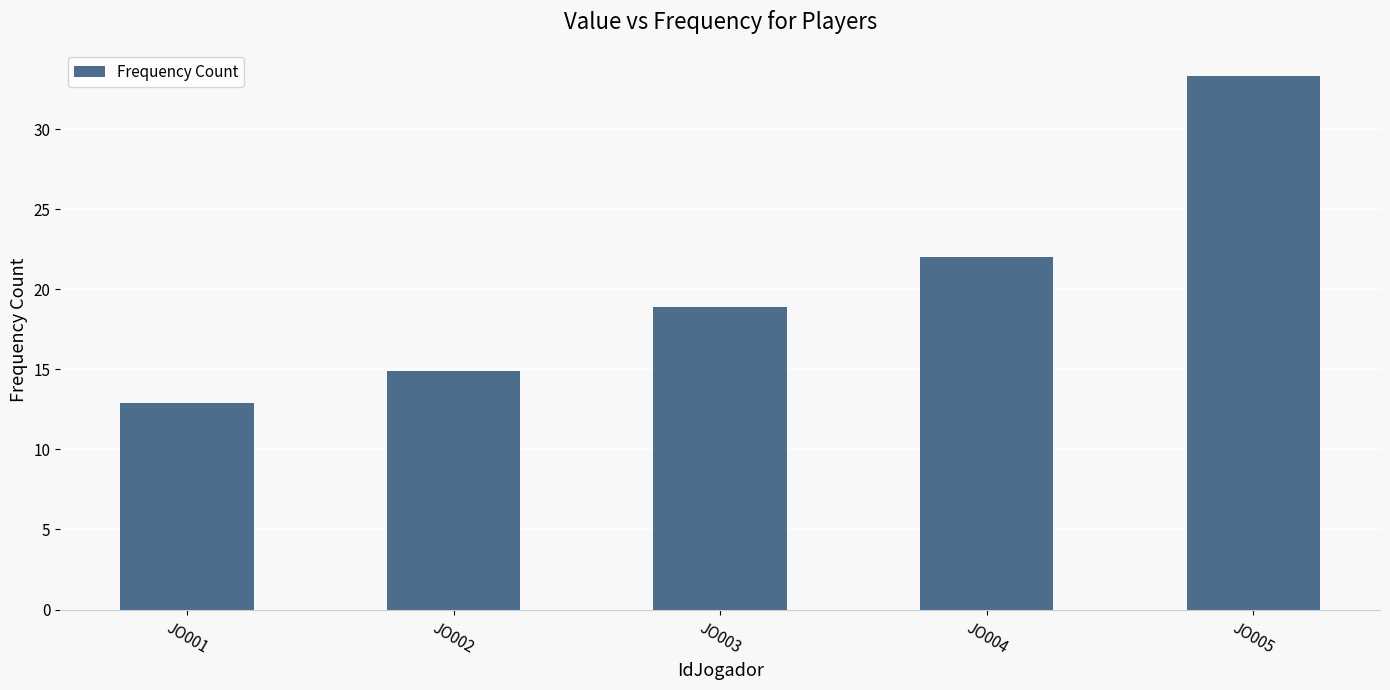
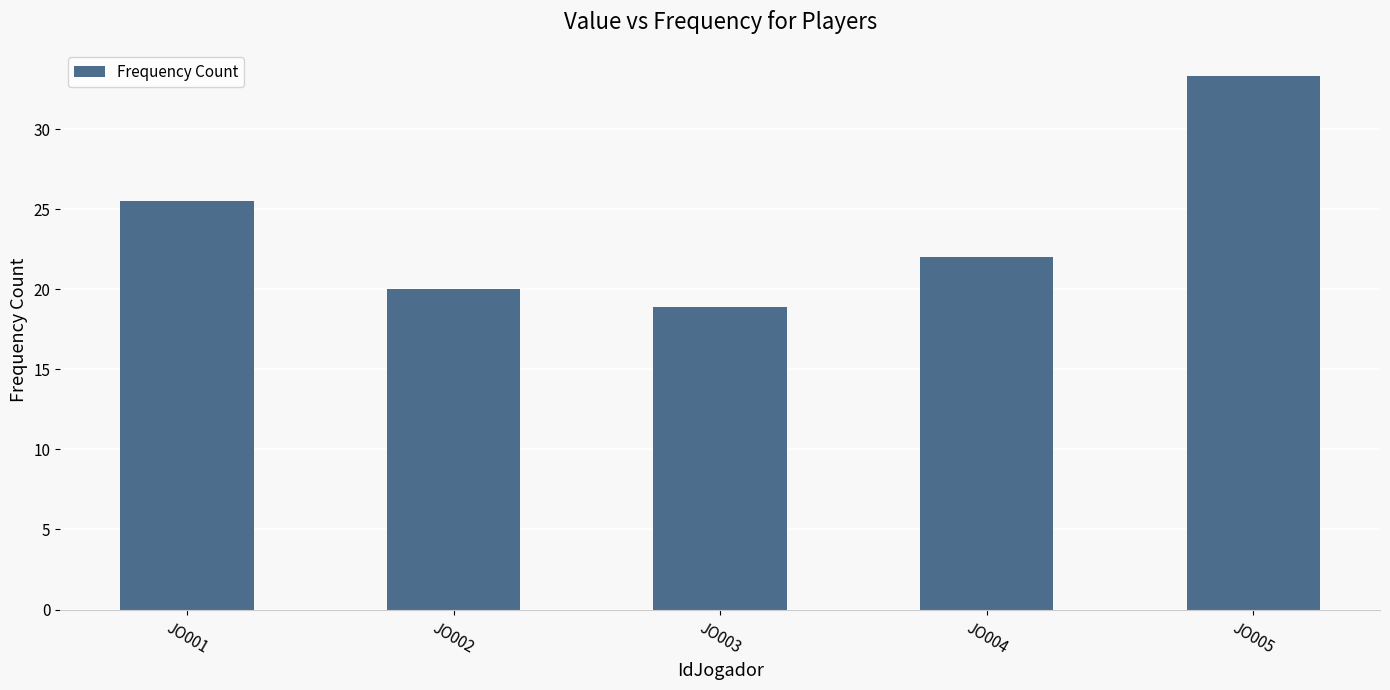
JO001: 12.9 -> 25.5
JO002: 14.9 -> 20.0
